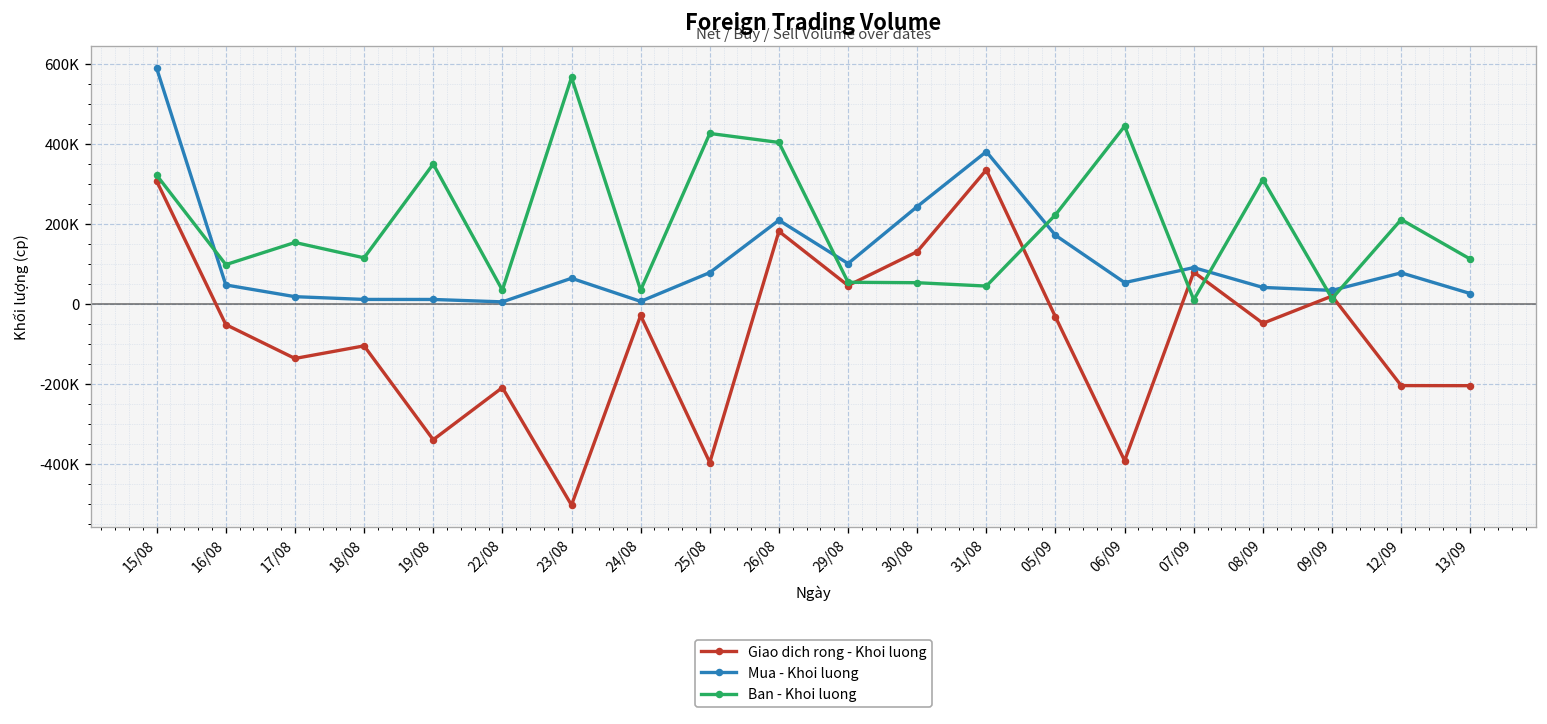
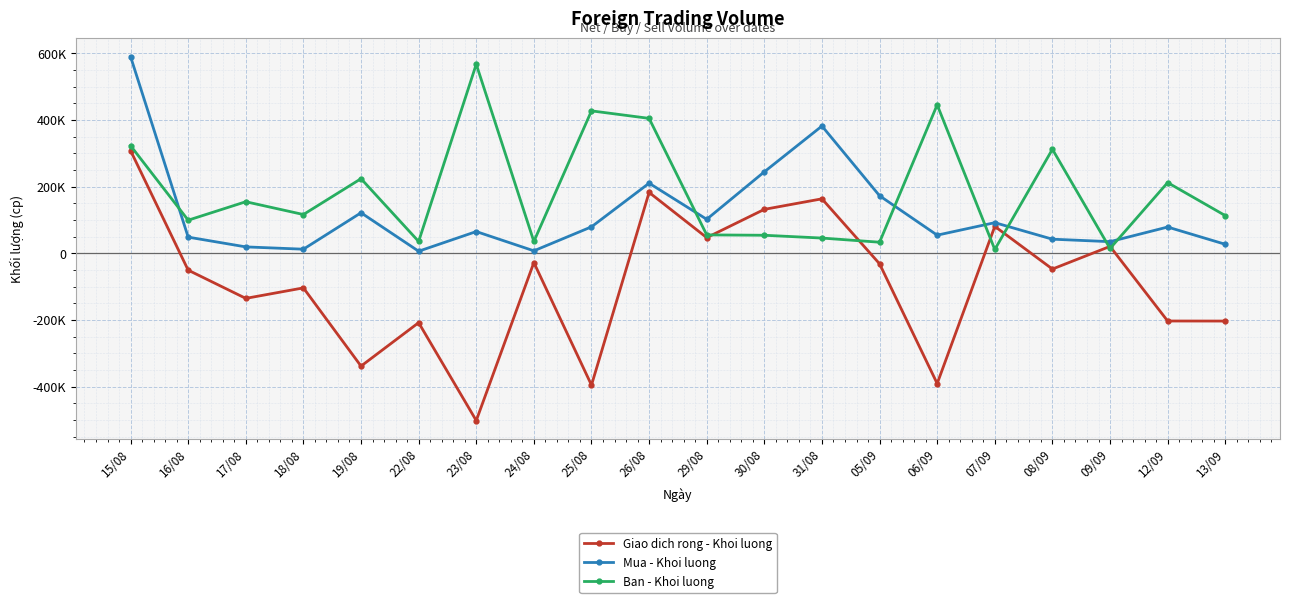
Mua - Khoi luong, 19/08: 10000 -> 120000
Ban - Khoi luong, 19/08: 350000 -> 220000
Giao dich rong - Khoi luong, 31/08: 340000 -> 160000
Ban - Khoi luong, 05/09: 220000 -> 30000
